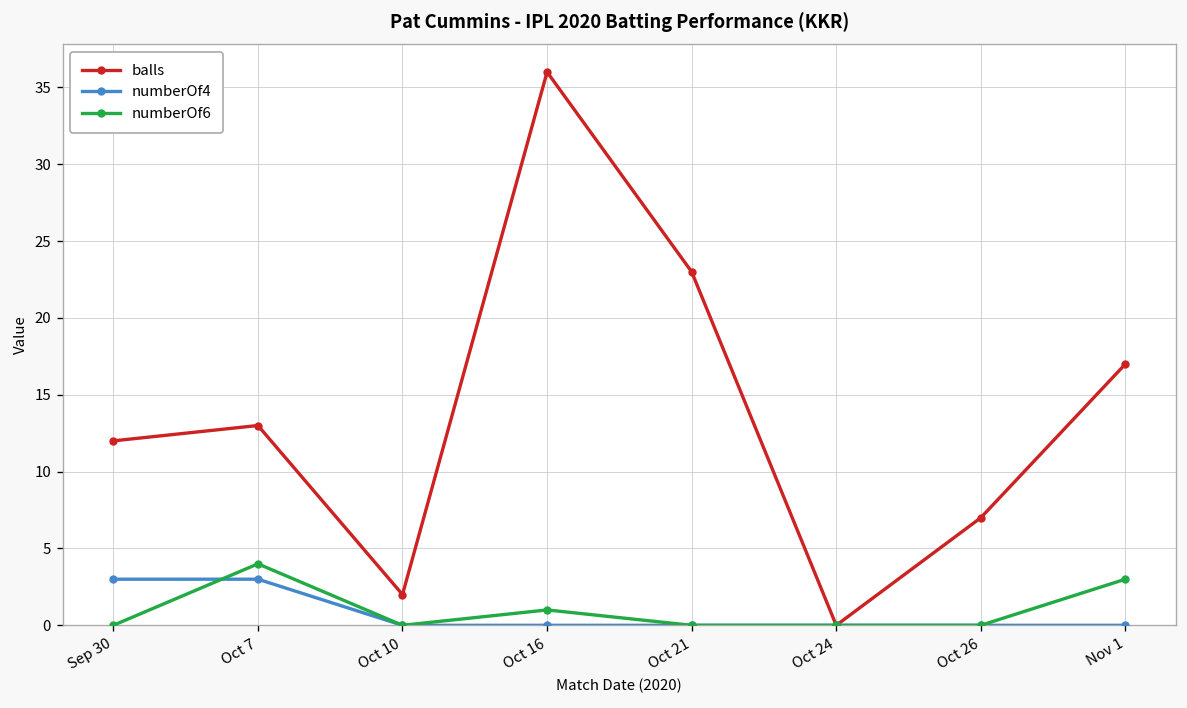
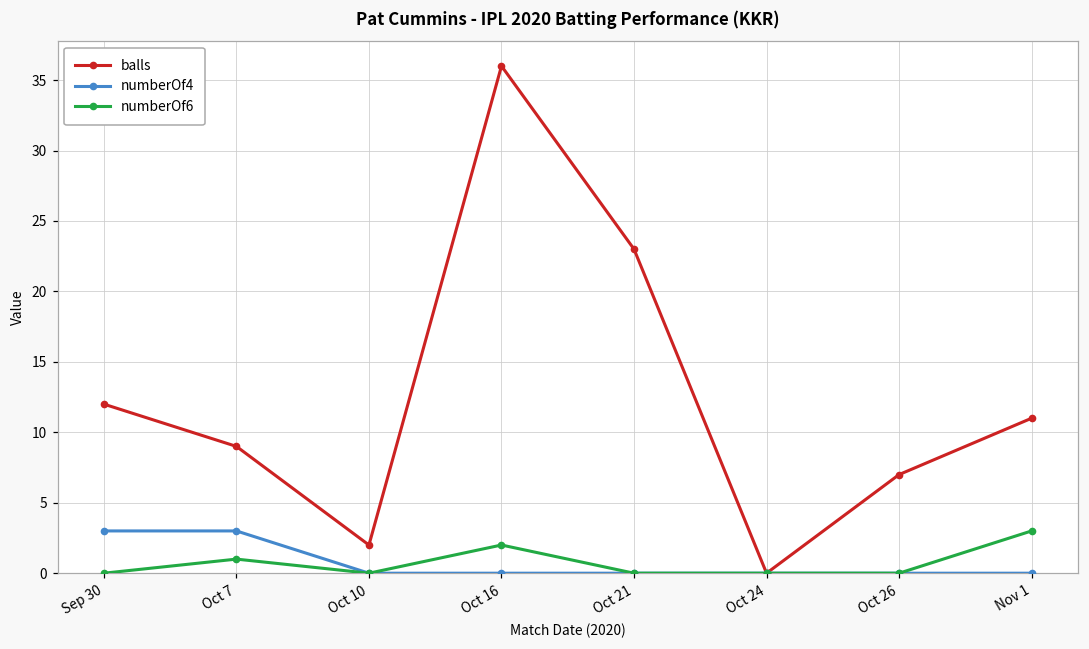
balls, Oct 7: 13 -> 9
numberOf6, Oct 7: 4 -> 1
numberOf6, Oct 16: 1 -> 2
balls, Nov 1: 17 -> 11
